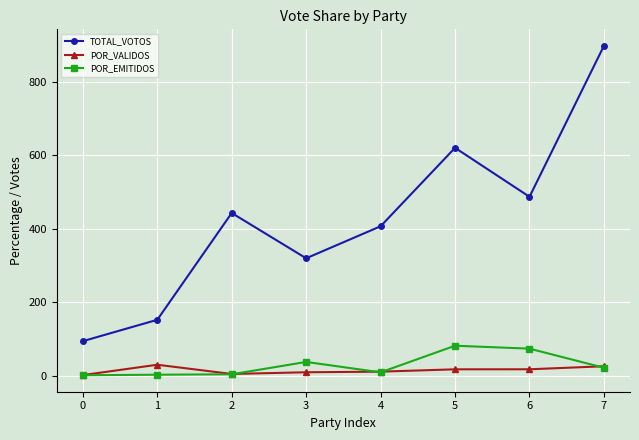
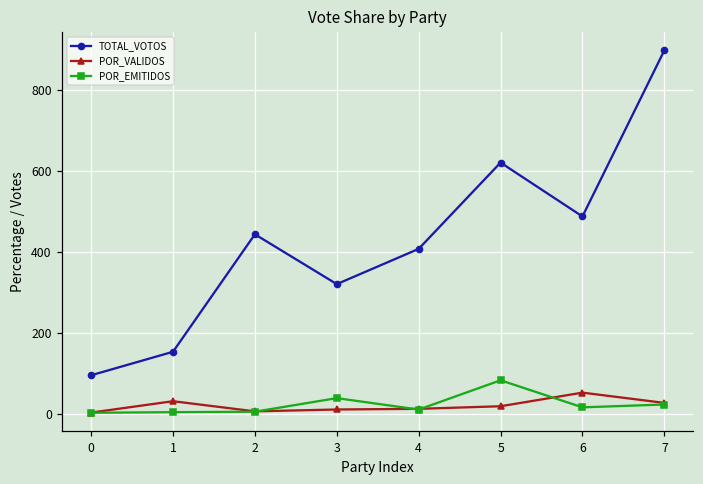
POR_VALIDOS, 6: 20 -> 50
POR_EMITIDOS, 6: 70 -> 20
